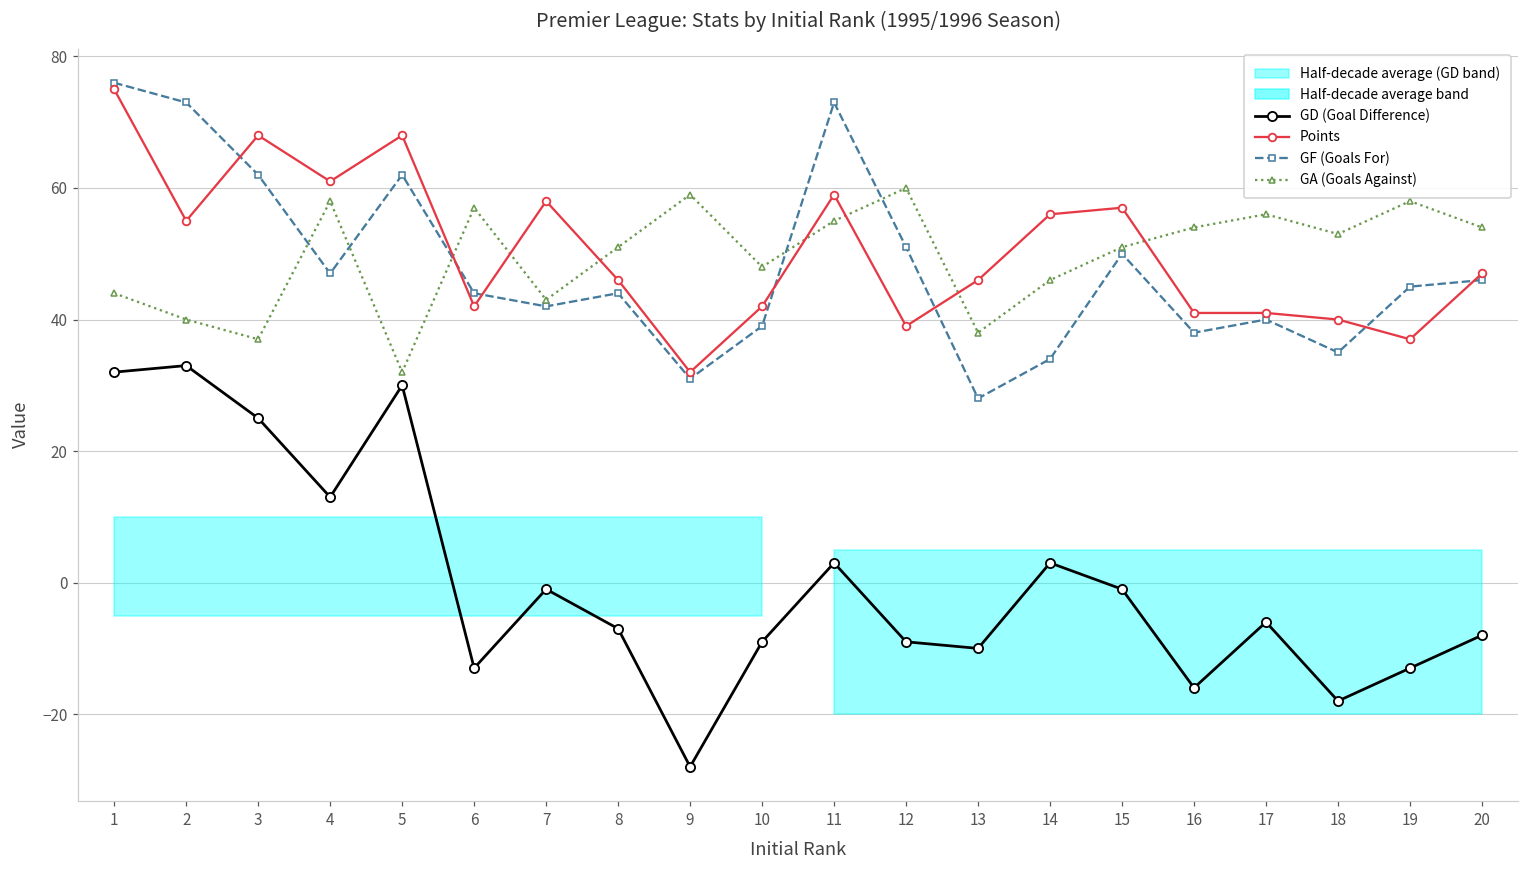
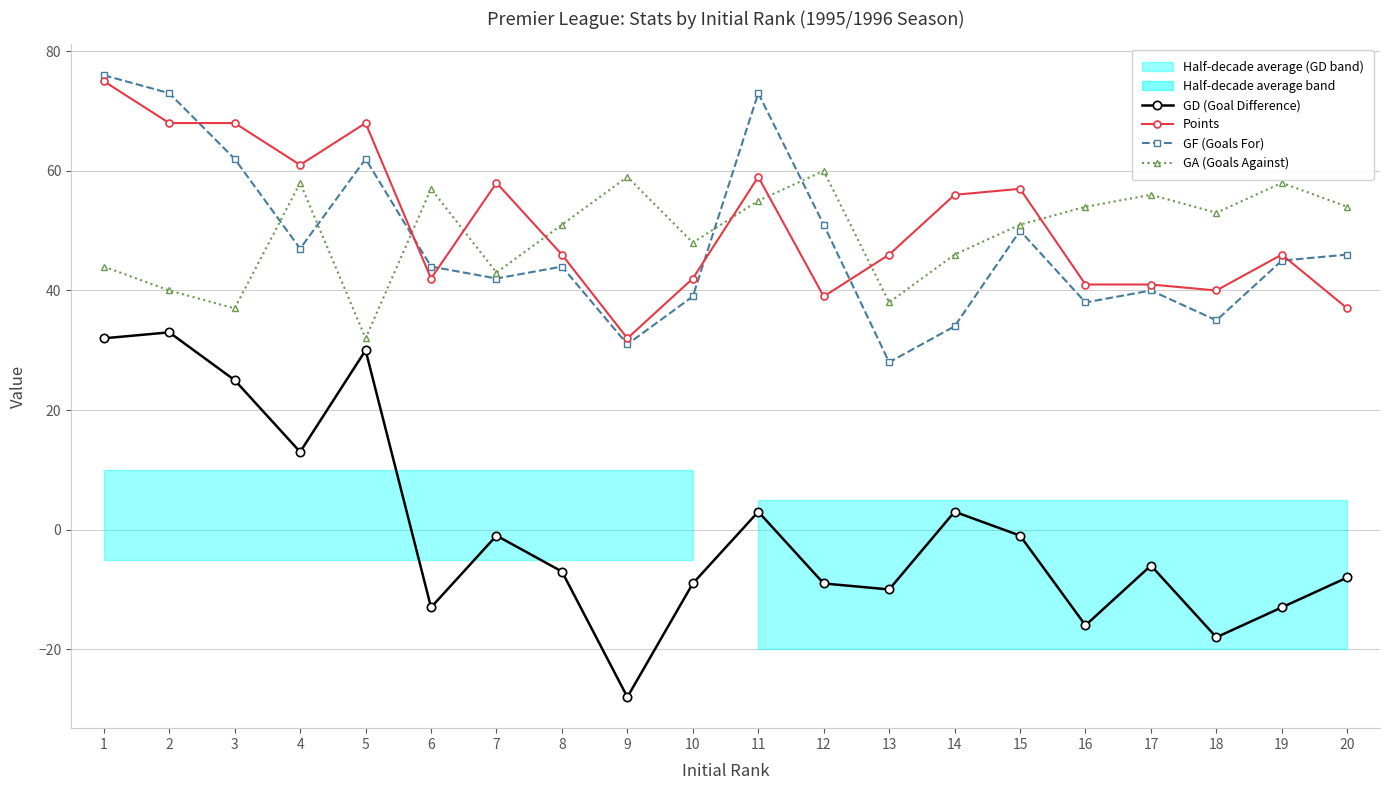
Points, 2: 55 -> 68
Points, 19: 37 -> 46
Points, 20: 47 -> 37
